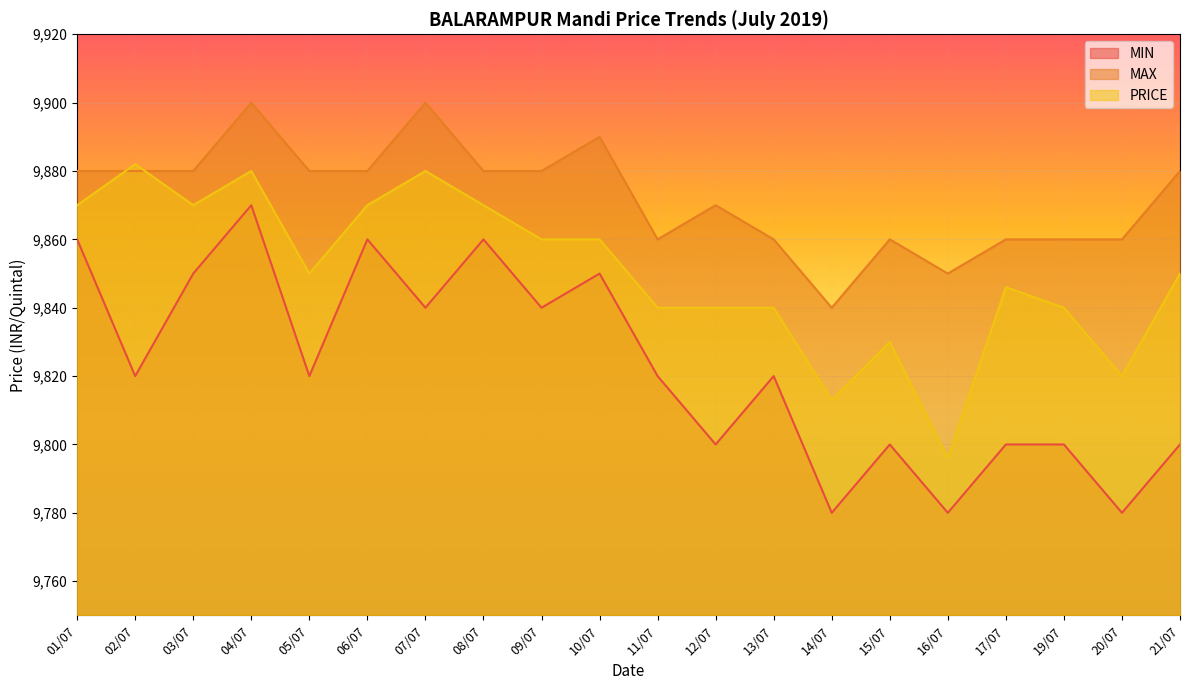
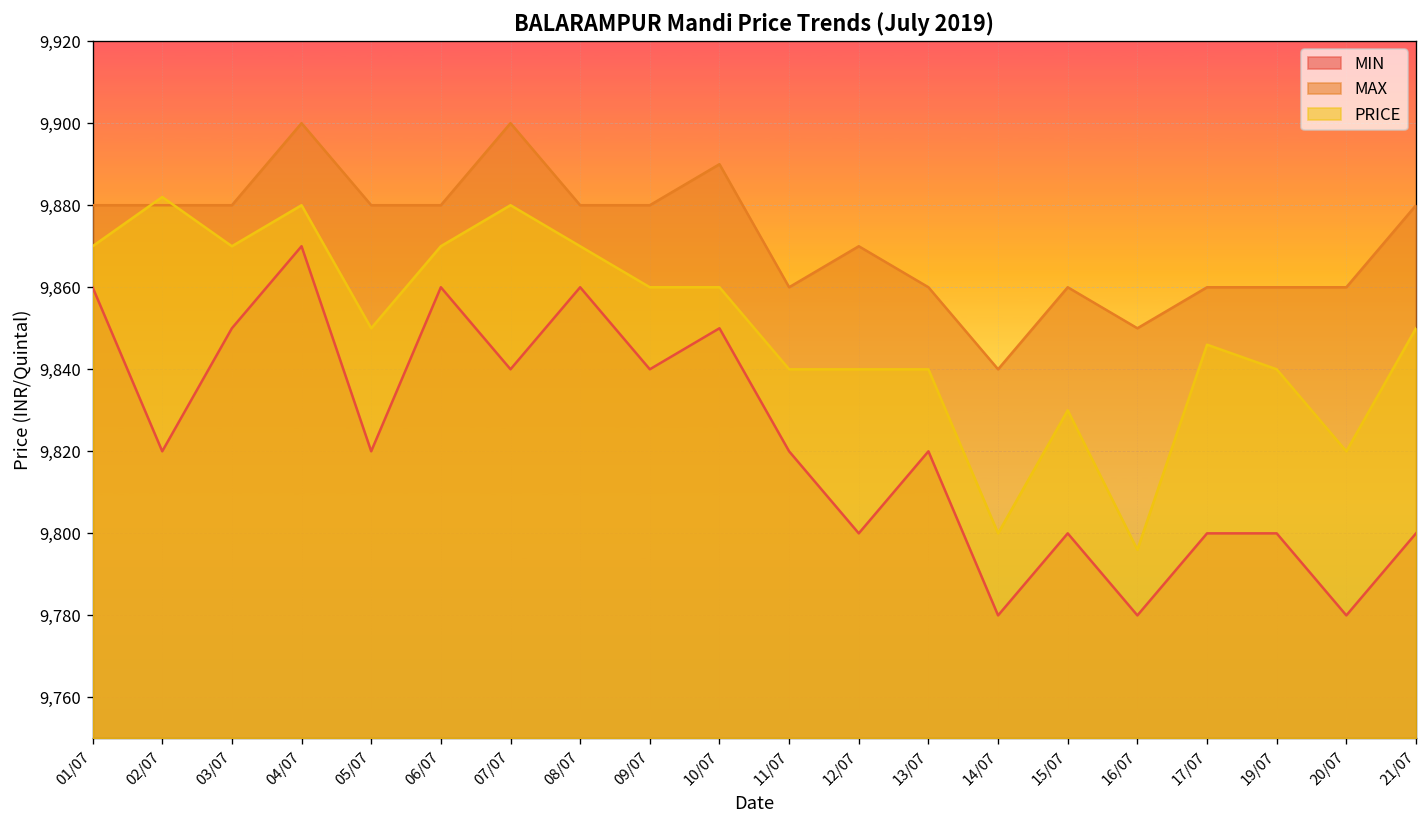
PRICE, 14/07: 9,813 -> 9,800
